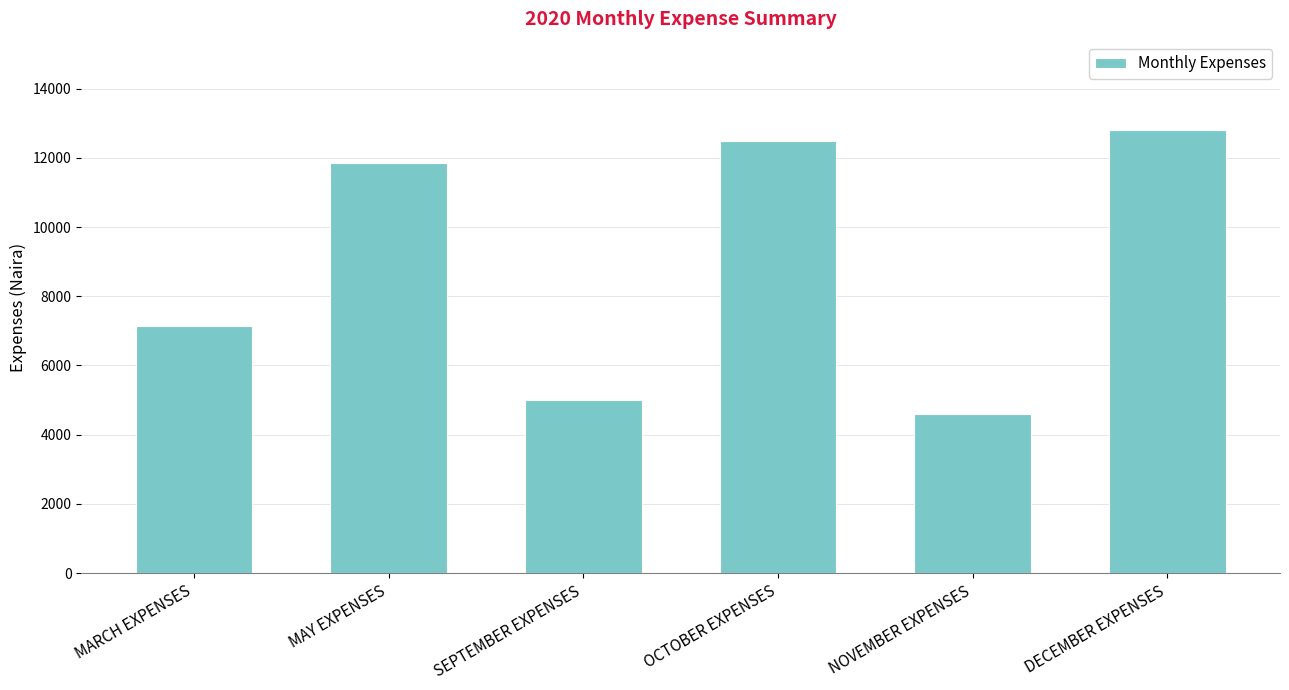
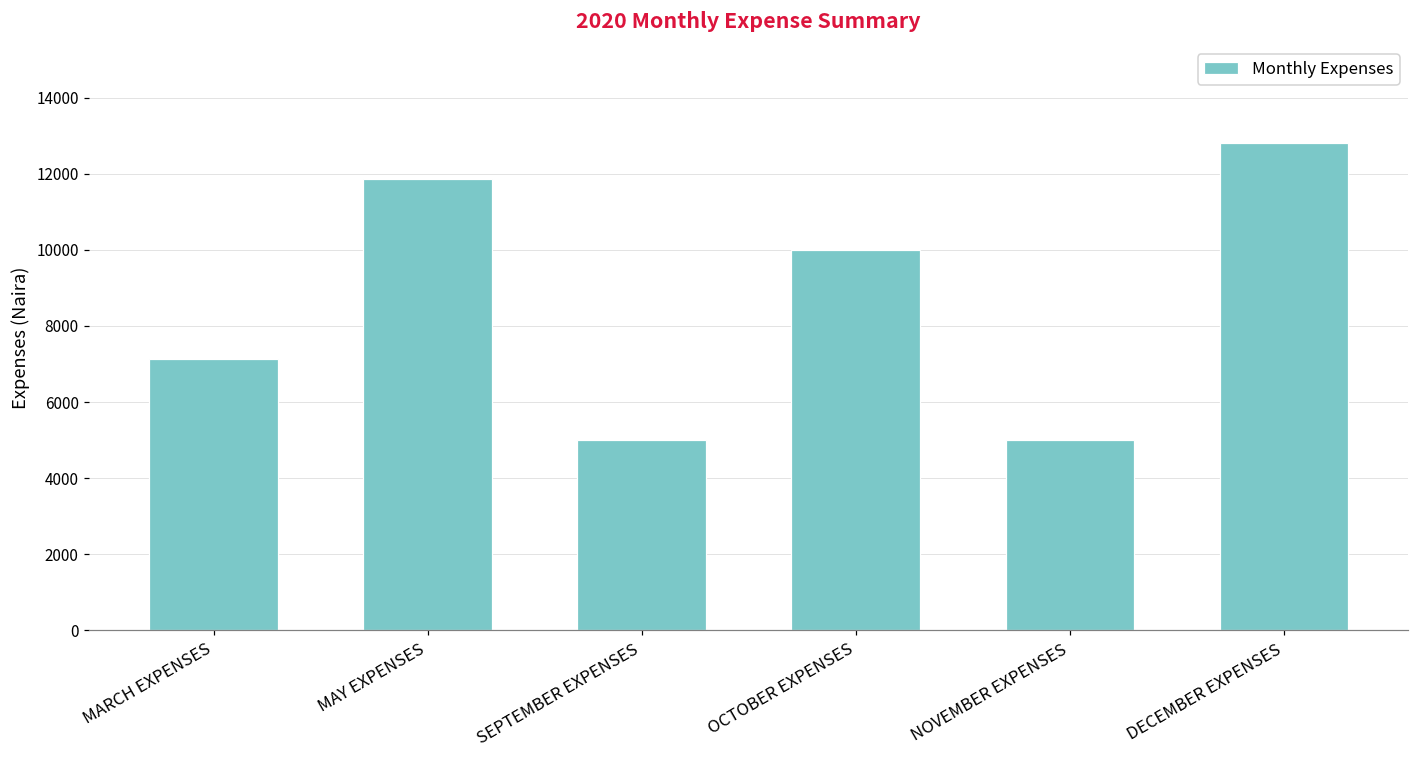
OCTOBER EXPENSES: 12500 -> 10000
NOVEMBER EXPENSES: 4600 -> 5000
